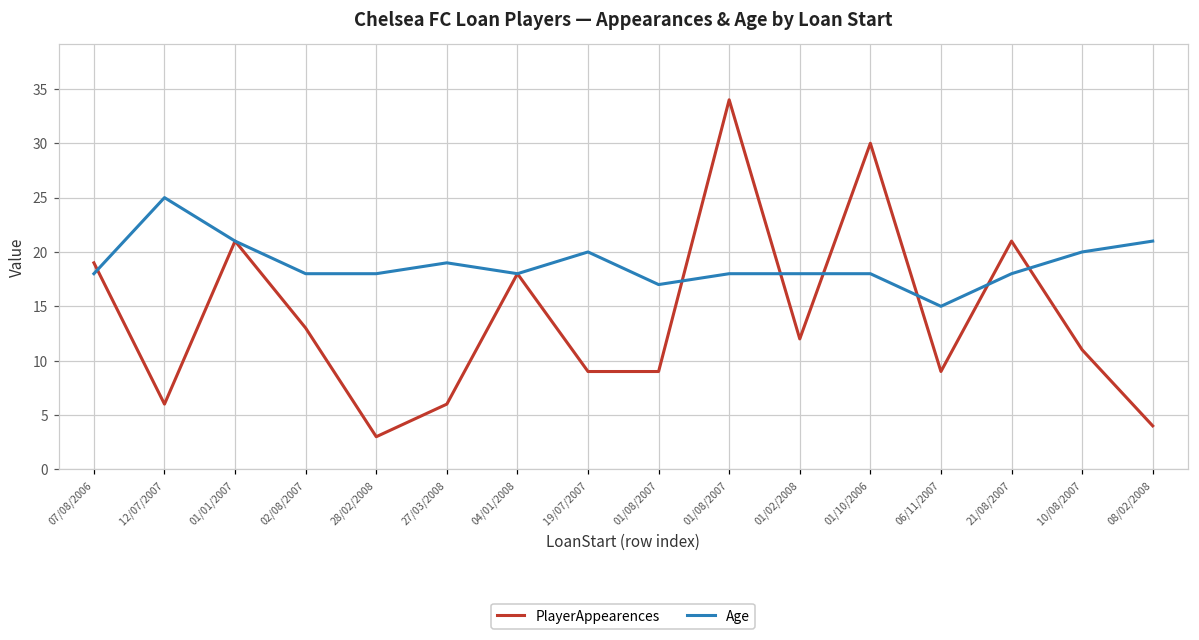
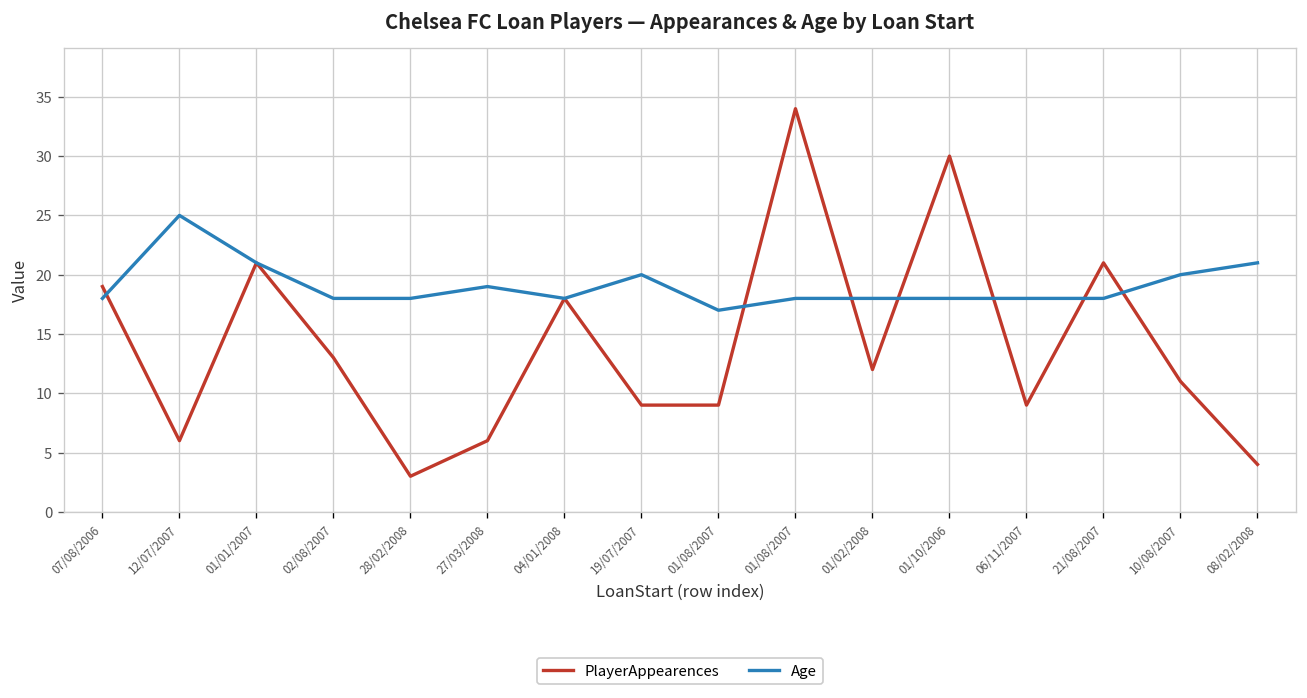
Age, 06/11/2007: 15 -> 18
